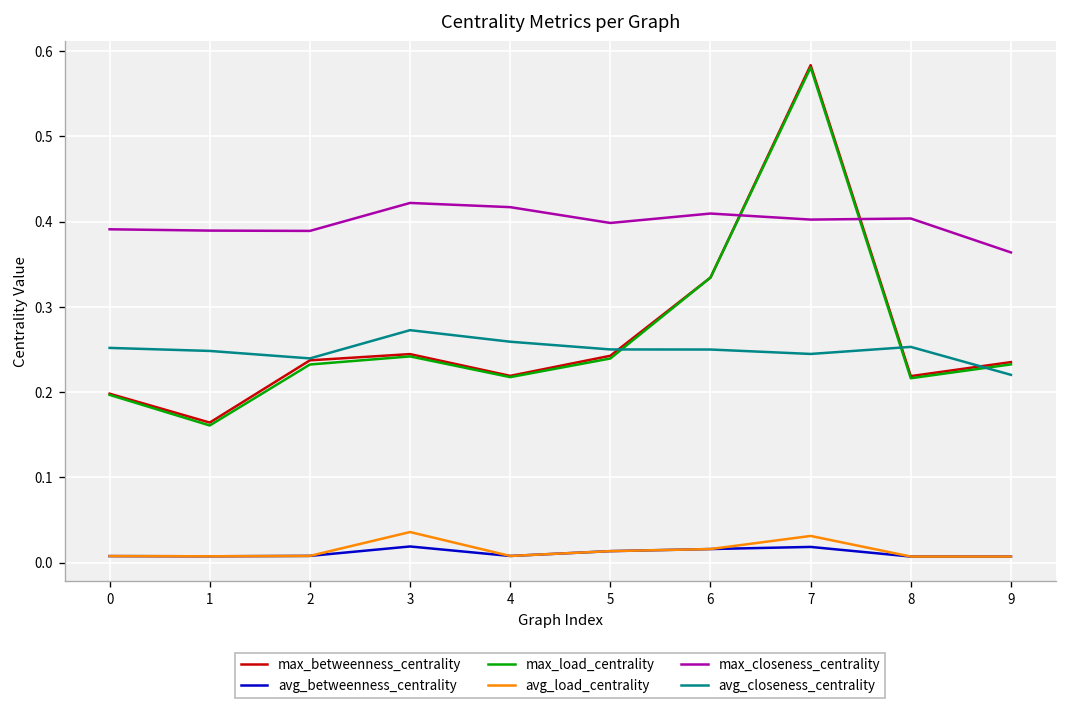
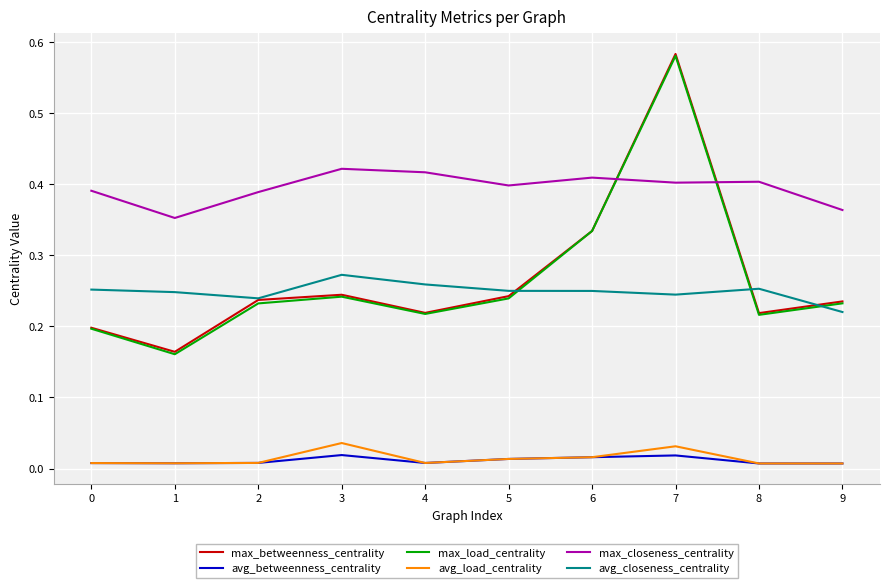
max_closeness_centrality, 1: 0.39 -> 0.35
